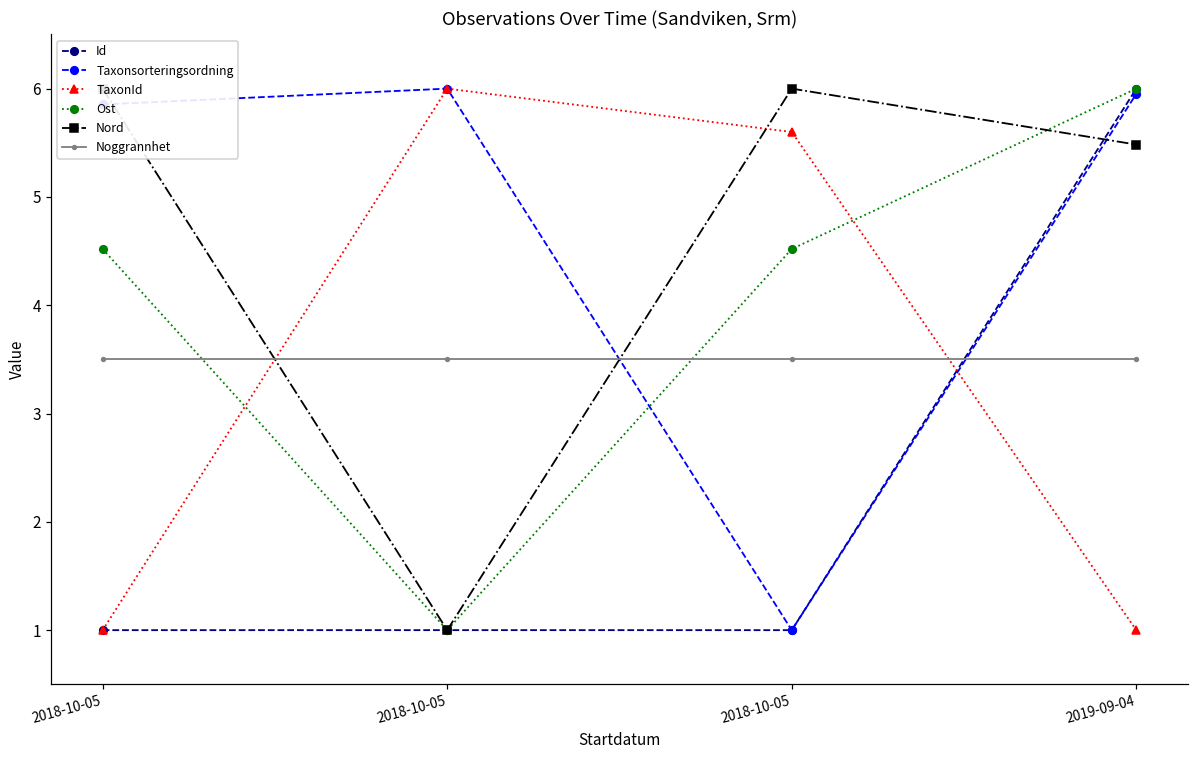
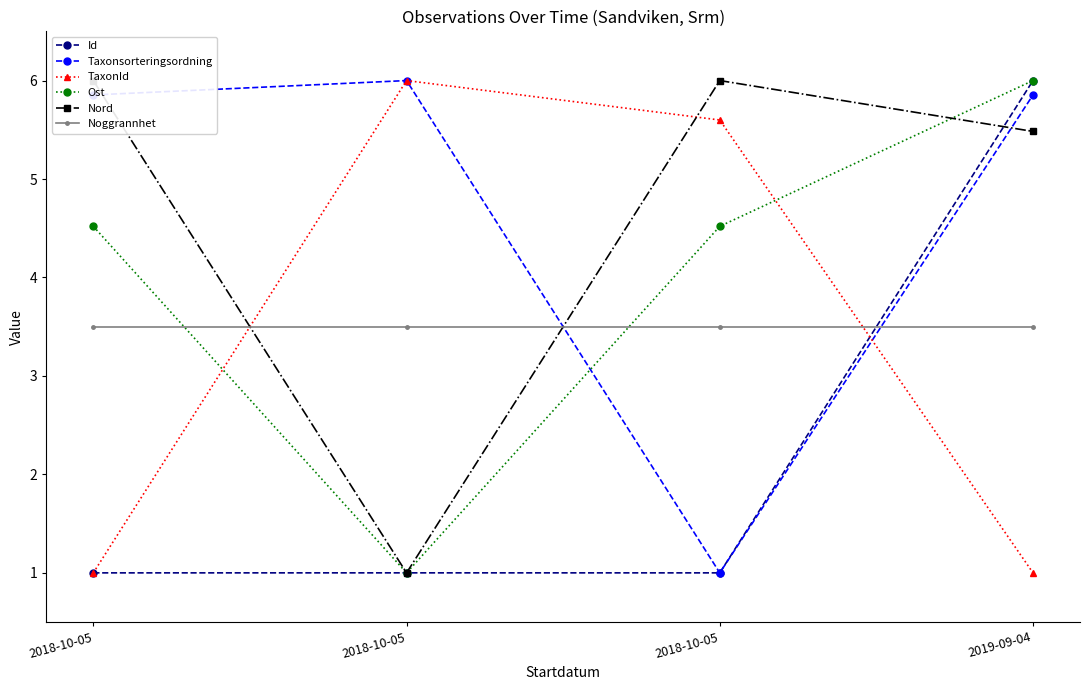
Taxonsorteringsordning, 2019-09-04: 6.0 -> 5.9
